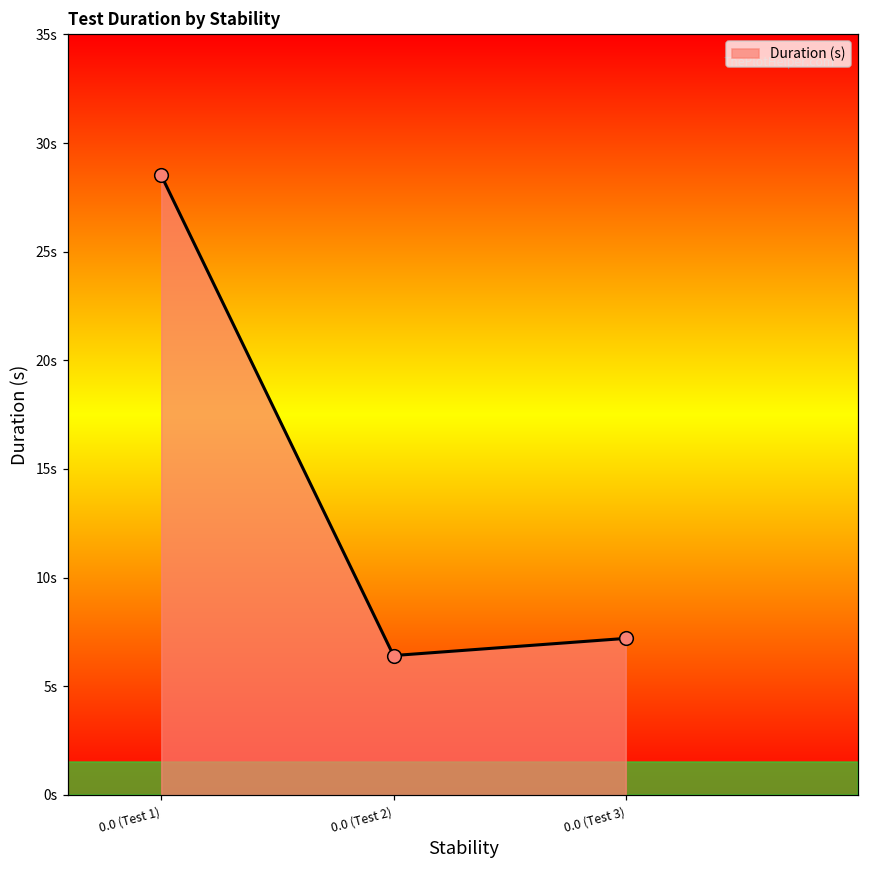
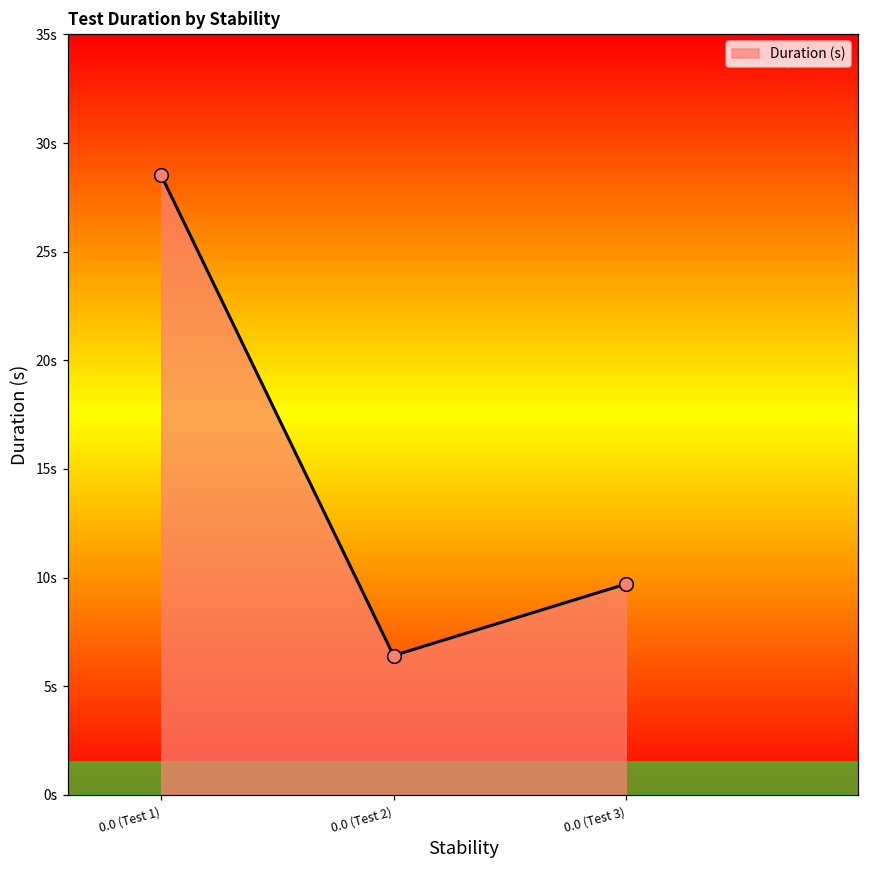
0.0 (Test 3): 7.2s -> 9.7s
